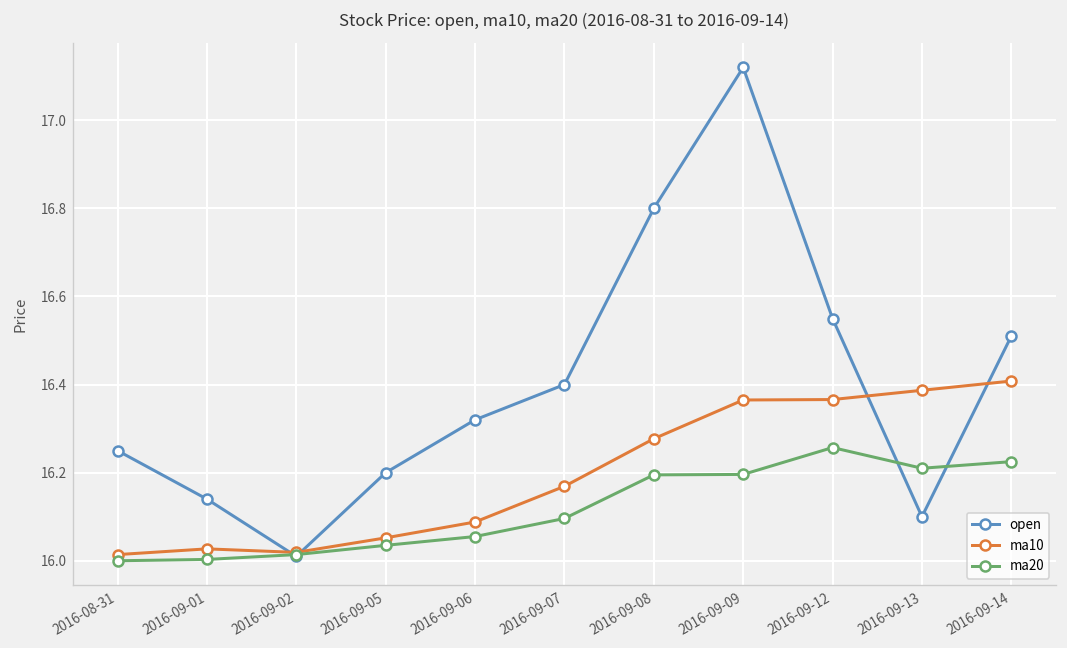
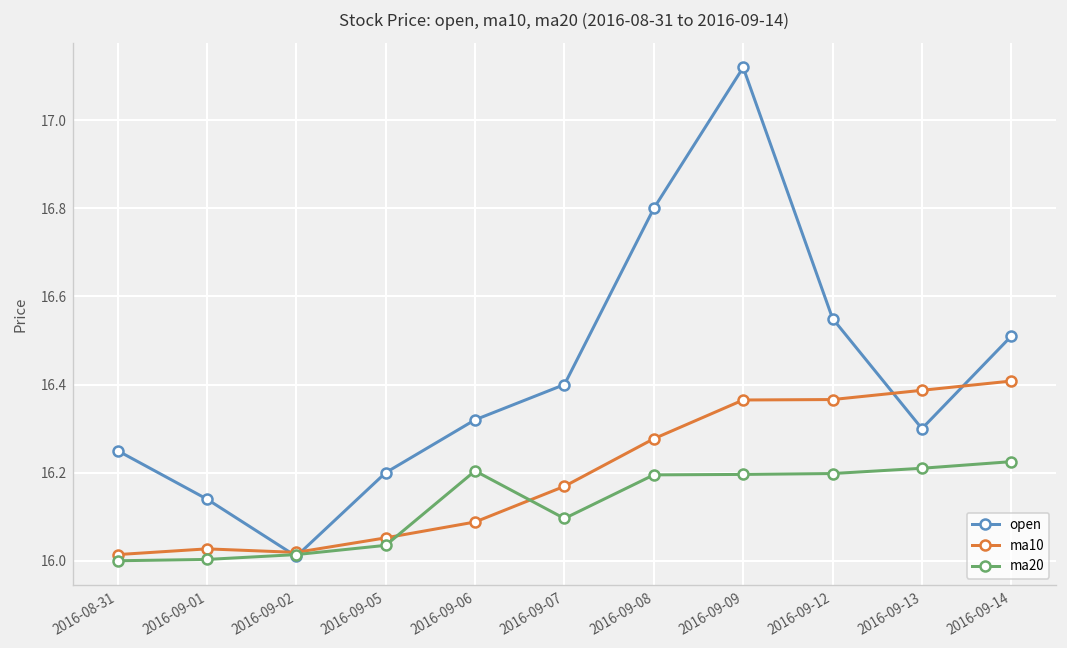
ma20, 2016-09-06: 16.06 -> 16.20
ma20, 2016-09-12: 16.26 -> 16.20
open, 2016-09-13: 16.1 -> 16.3
